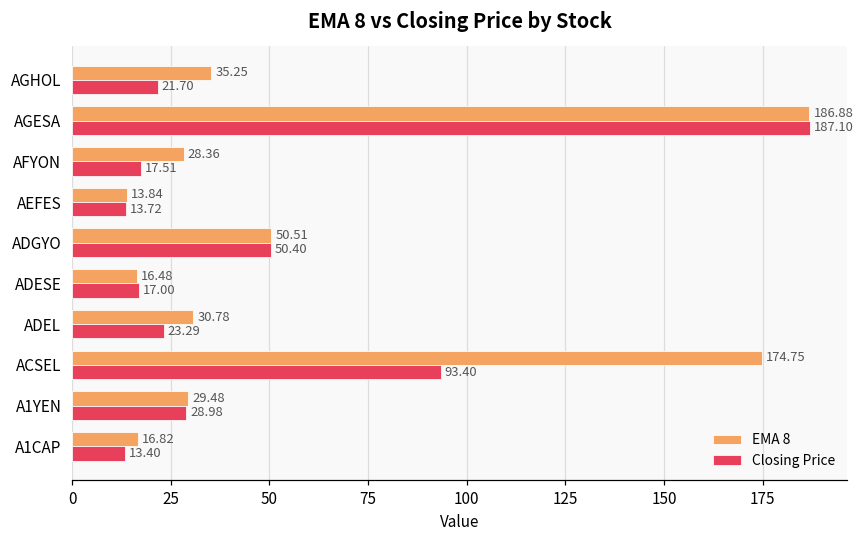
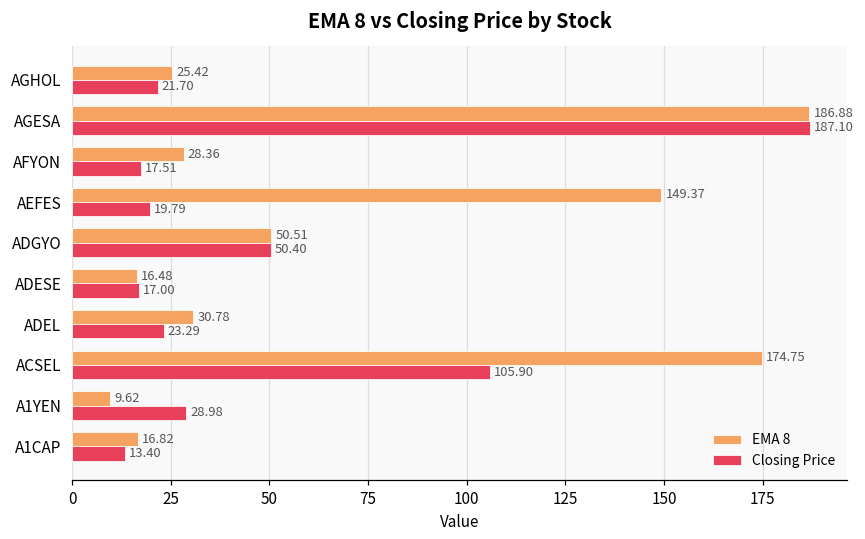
EMA 8, AGHOL: 35.25 -> 25.42
EMA 8, AEFES: 13.84 -> 149.37
Closing Price, AEFES: 13.72 -> 19.79
Closing Price, ACSEL: 93.40 -> 105.90
EMA 8, A1YEN: 29.48 -> 9.62
